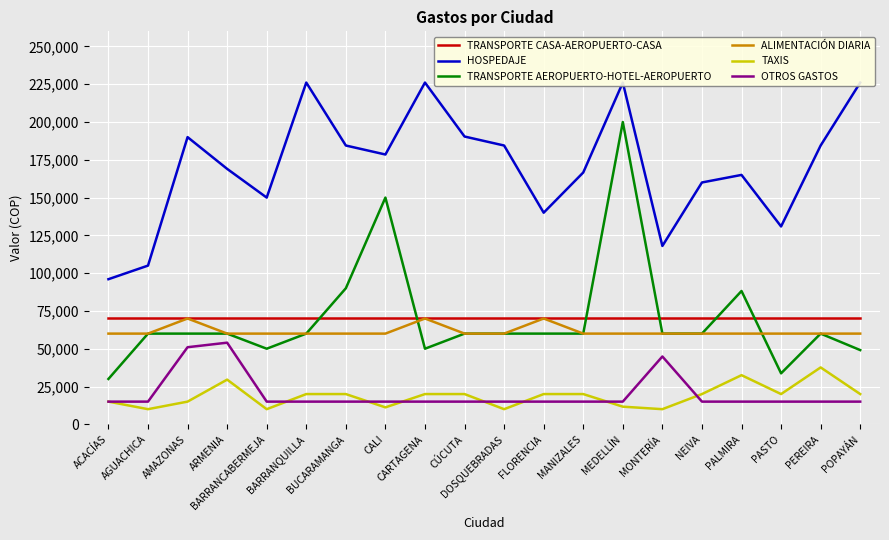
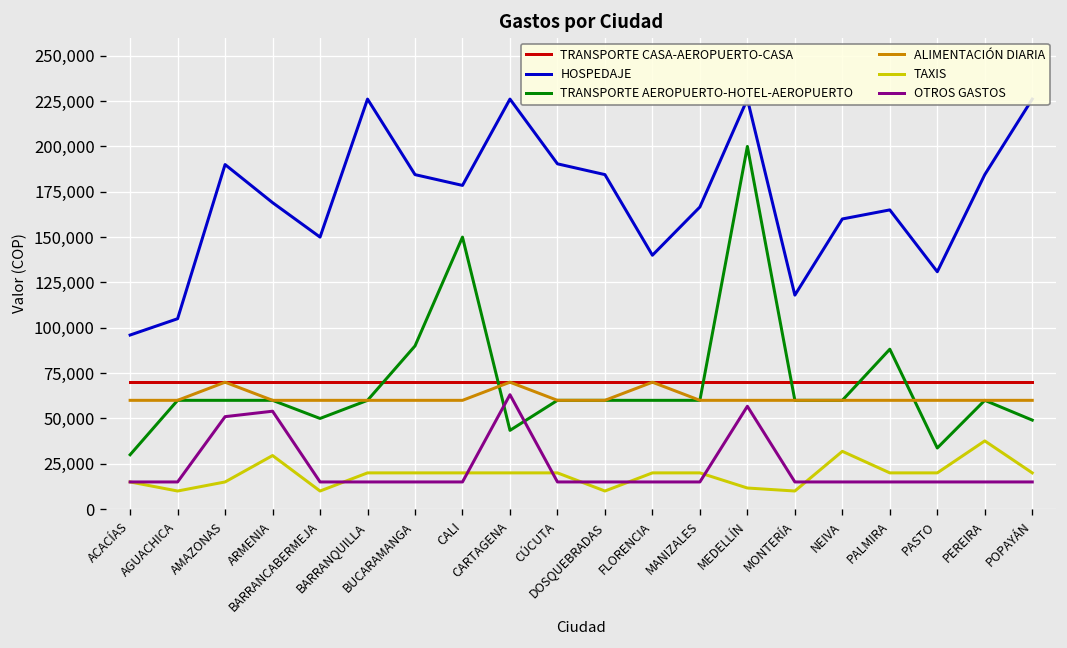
TAXIS, CALI: 11,000 -> 20,000
TRANSPORTE AEROPUERTO-HOTEL-AEROPUERTO, CARTAGENA: 50,000 -> 43,000
OTROS GASTOS, CARTAGENA: 15,000 -> 63,000
OTROS GASTOS, MEDELLÍN: 15,000 -> 57,000
OTROS GASTOS, MONTERÍA: 45,000 -> 15,000
TAXIS, NEIVA: 20,000 -> 32,000
TAXIS, PALMIRA: 33,000 -> 20,000
